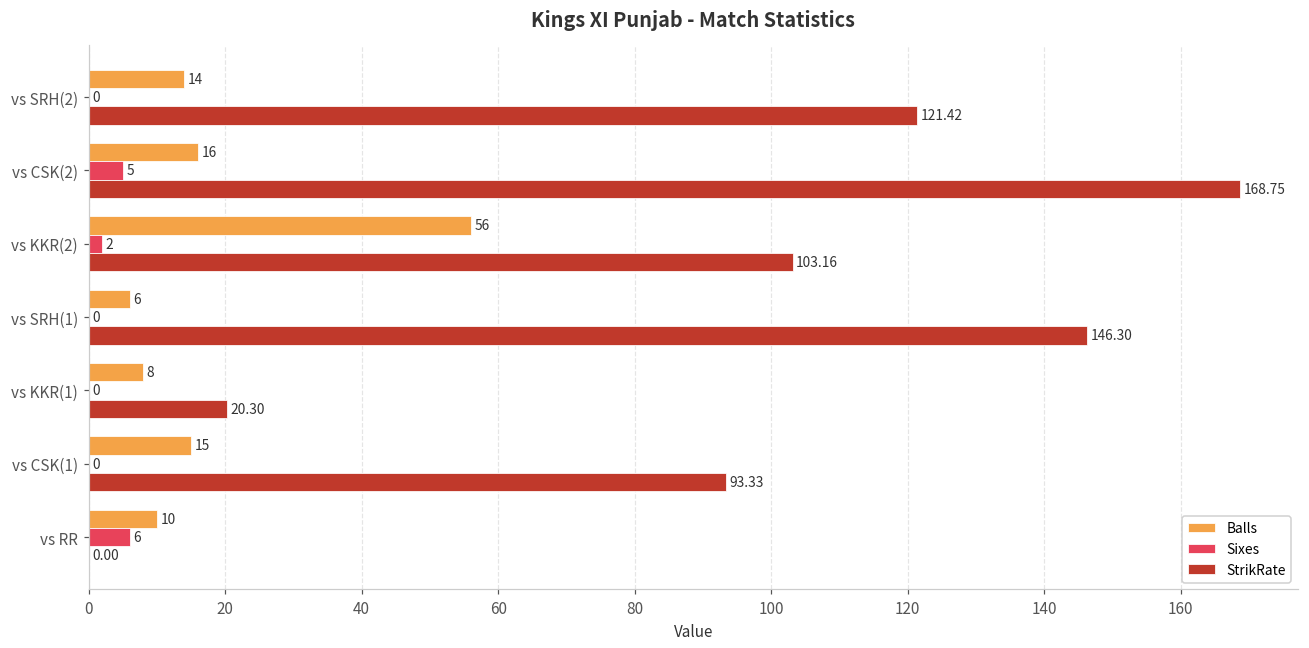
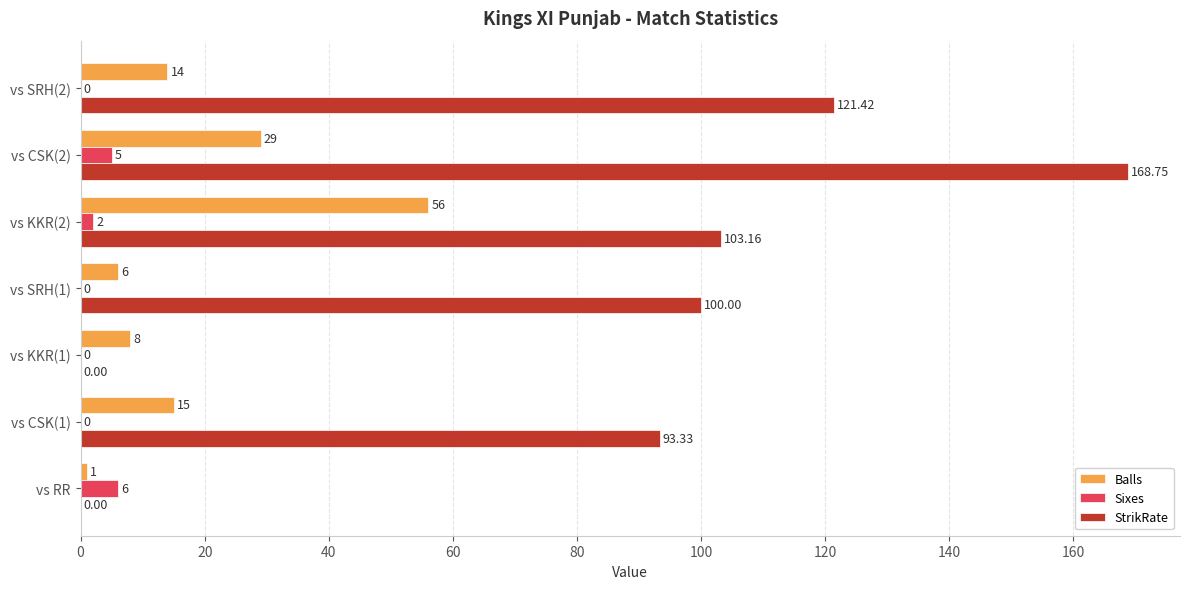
Balls, vs CSK(2): 16 -> 29
StrikRate, vs SRH(1): 146.30 -> 100.00
StrikRate, vs KKR(1): 20.30 -> 0.00
Balls, vs RR: 10 -> 1
